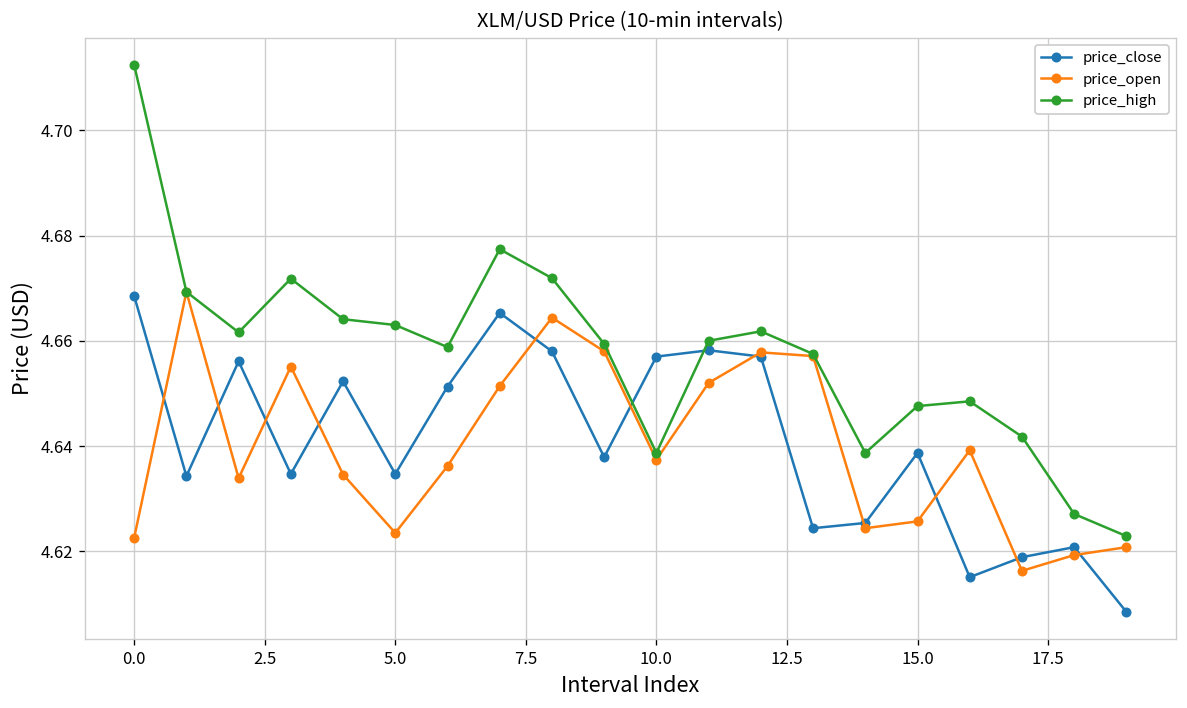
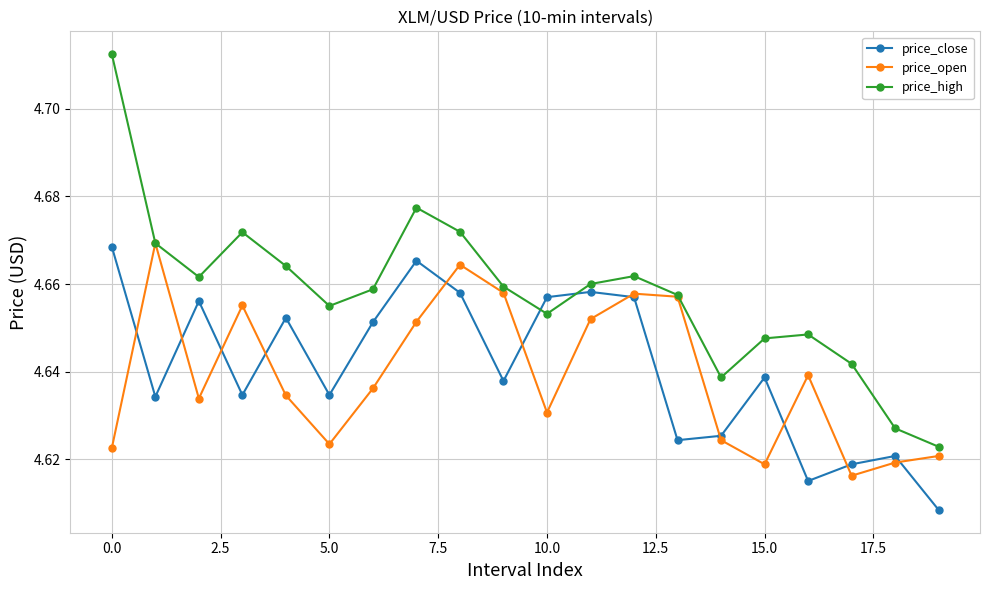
price_high, 5.0: 4.663 -> 4.655
price_open, 10.0: 4.637 -> 4.631
price_high, 10.0: 4.639 -> 4.653
price_open, 15.0: 4.626 -> 4.619
